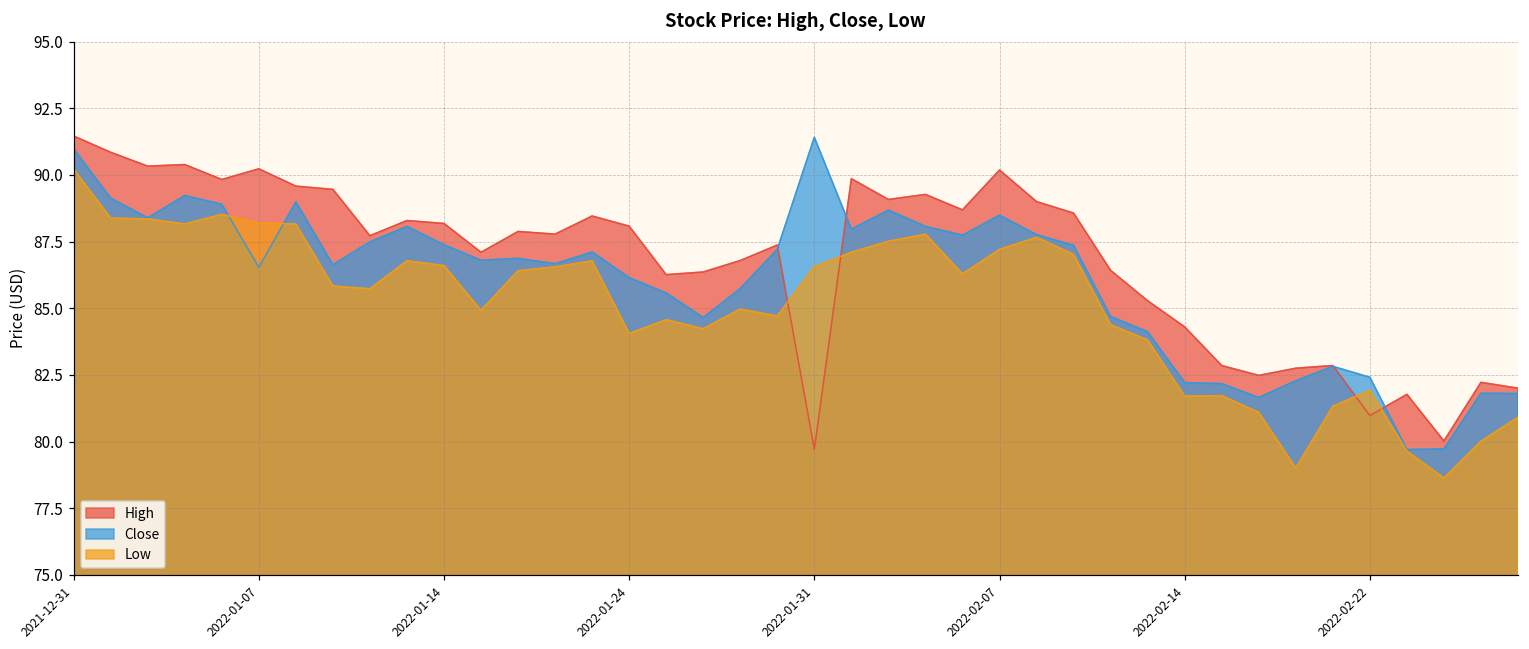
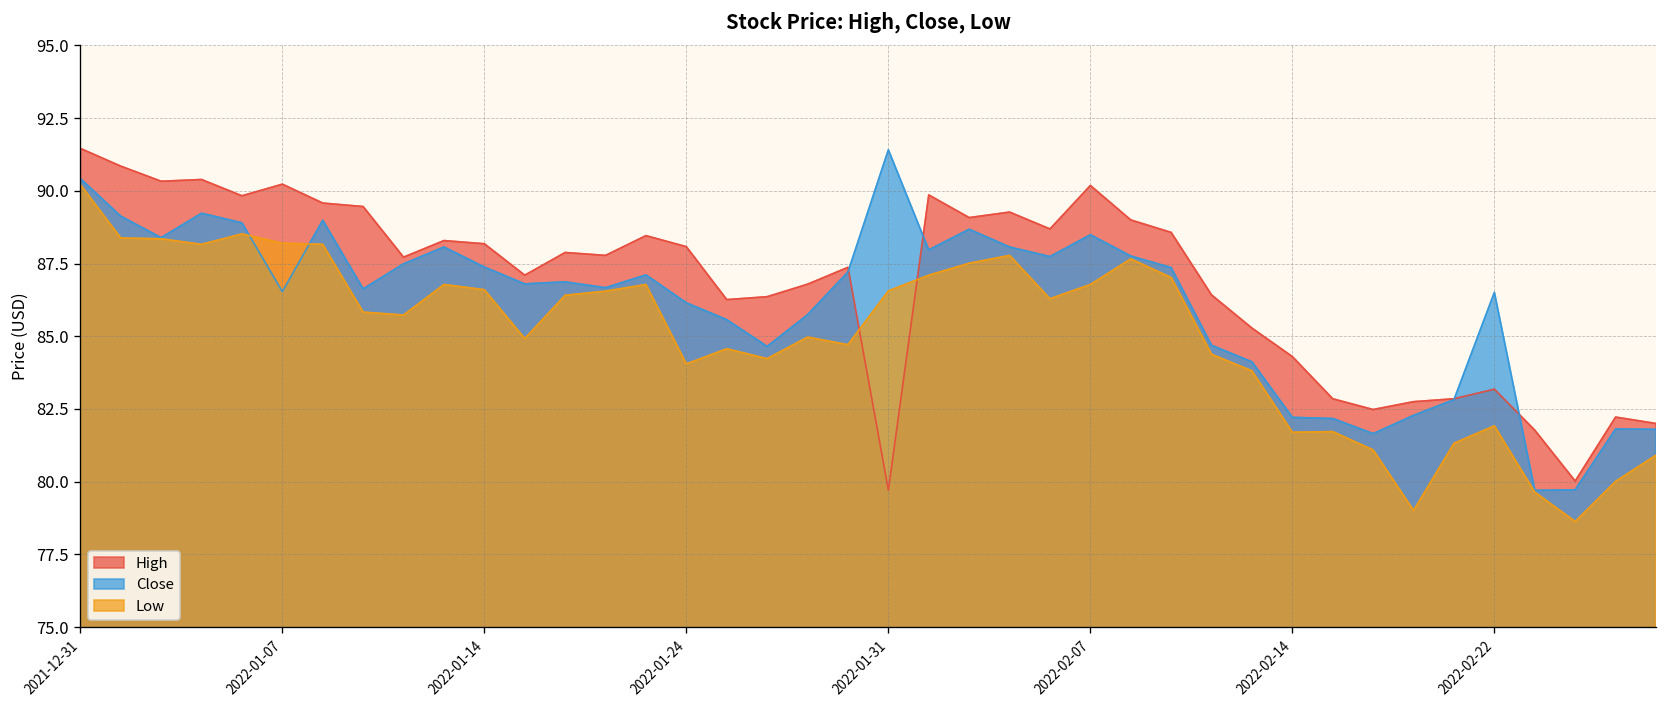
Close, 2021-12-31: 91.0 -> 90.4
Low, 2022-02-07: 87.2 -> 86.8
High, 2022-02-22: 81.0 -> 83.2
Close, 2022-02-22: 82.4 -> 86.5
